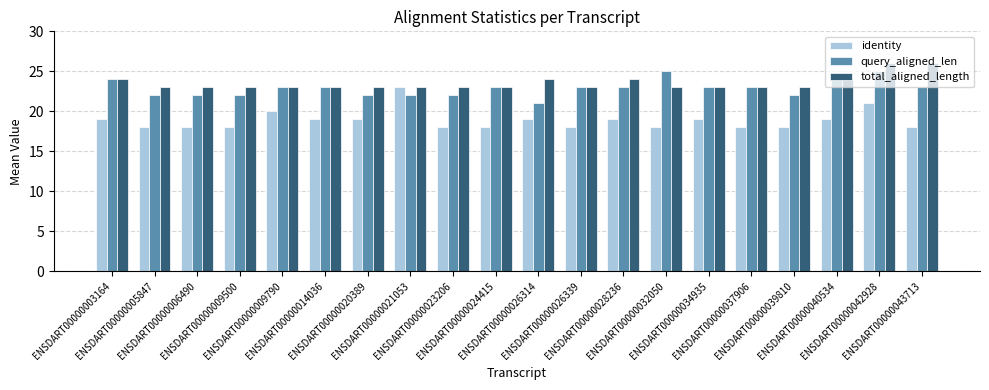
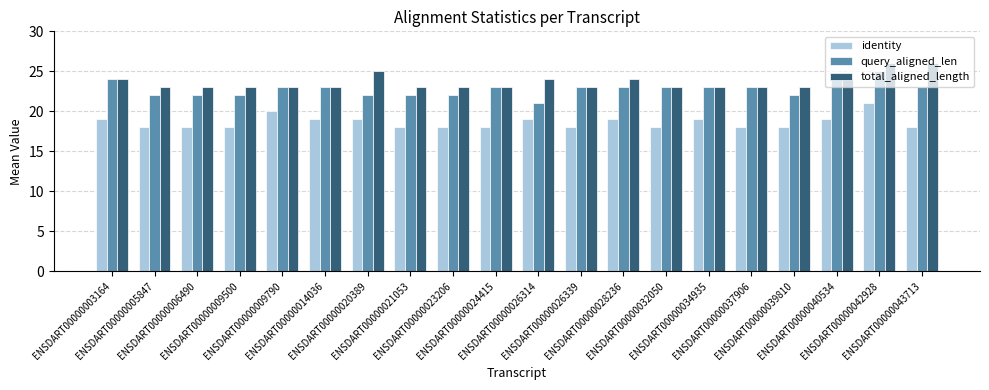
total_aligned_length, ENSDART00000020389: 23 -> 25
identity, ENSDART00000021053: 23 -> 18
query_aligned_len, ENSDART00000032050: 25 -> 23
